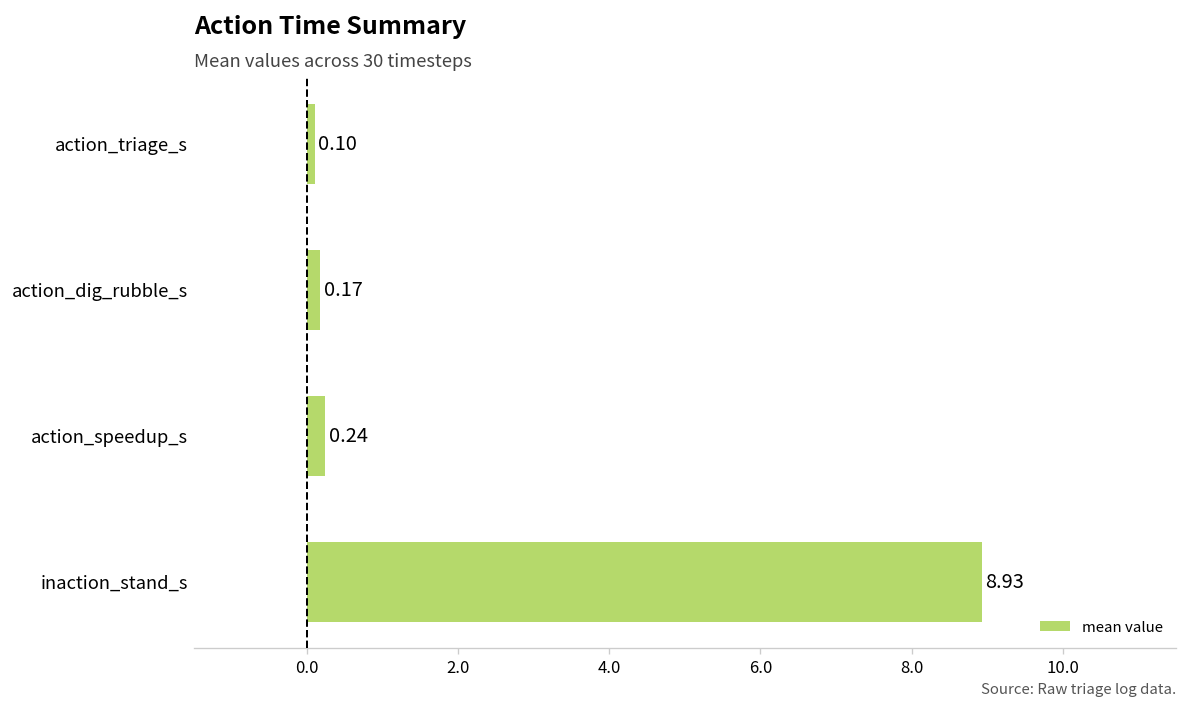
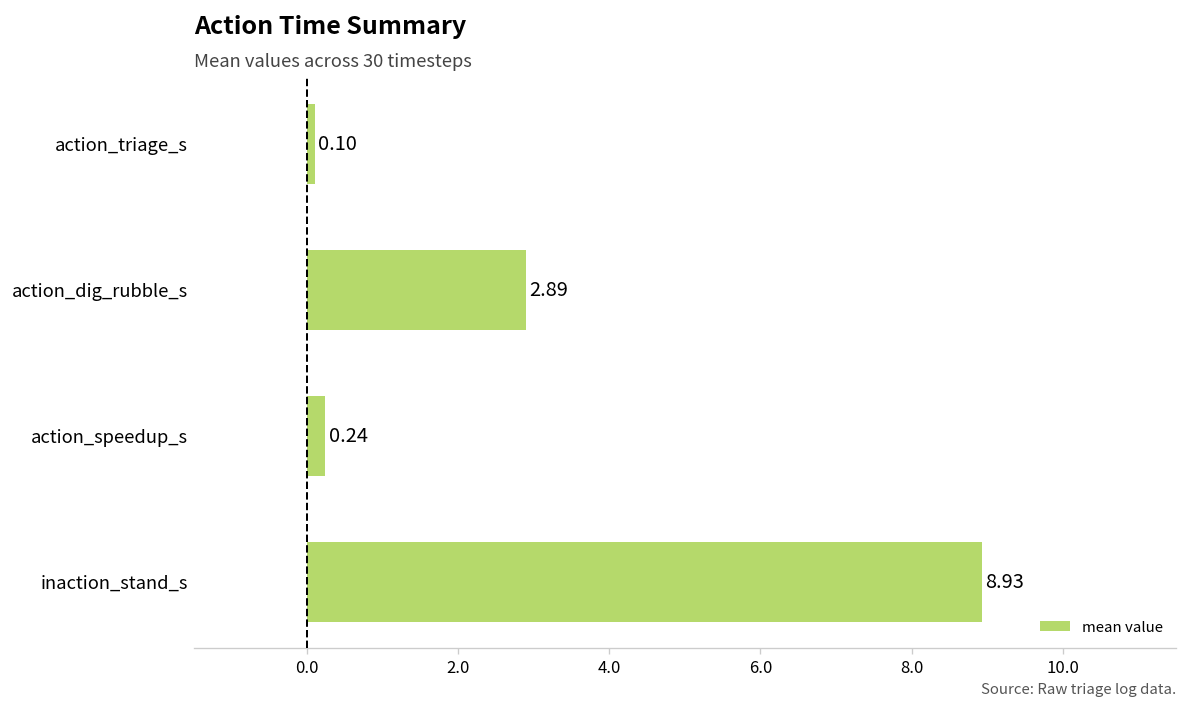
action_dig_rubble_s: 0.17 -> 2.89
